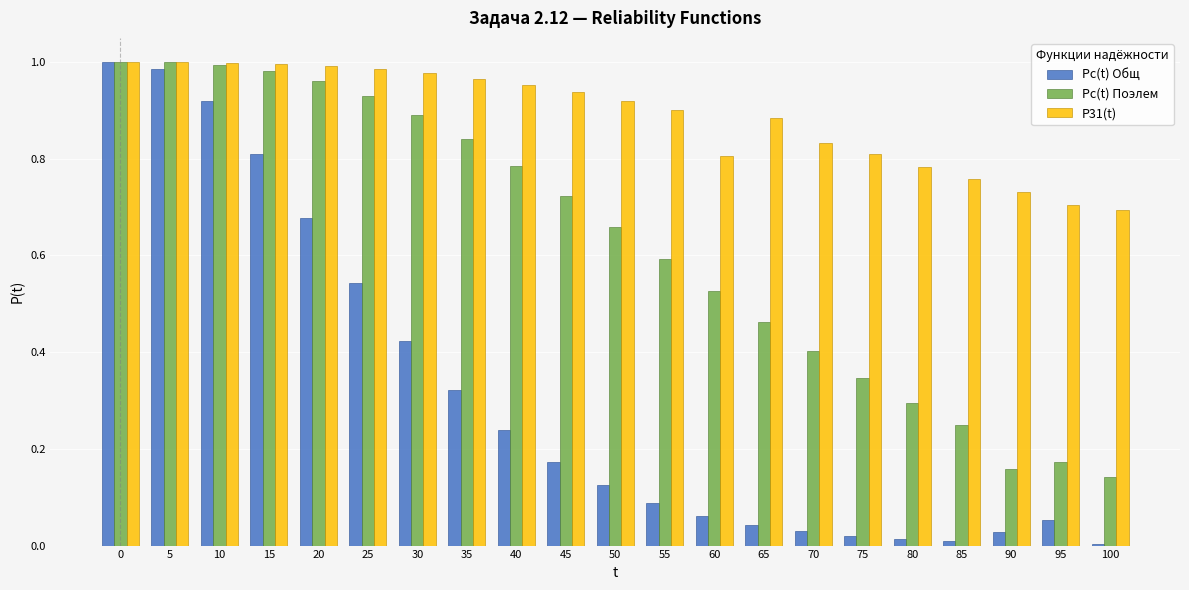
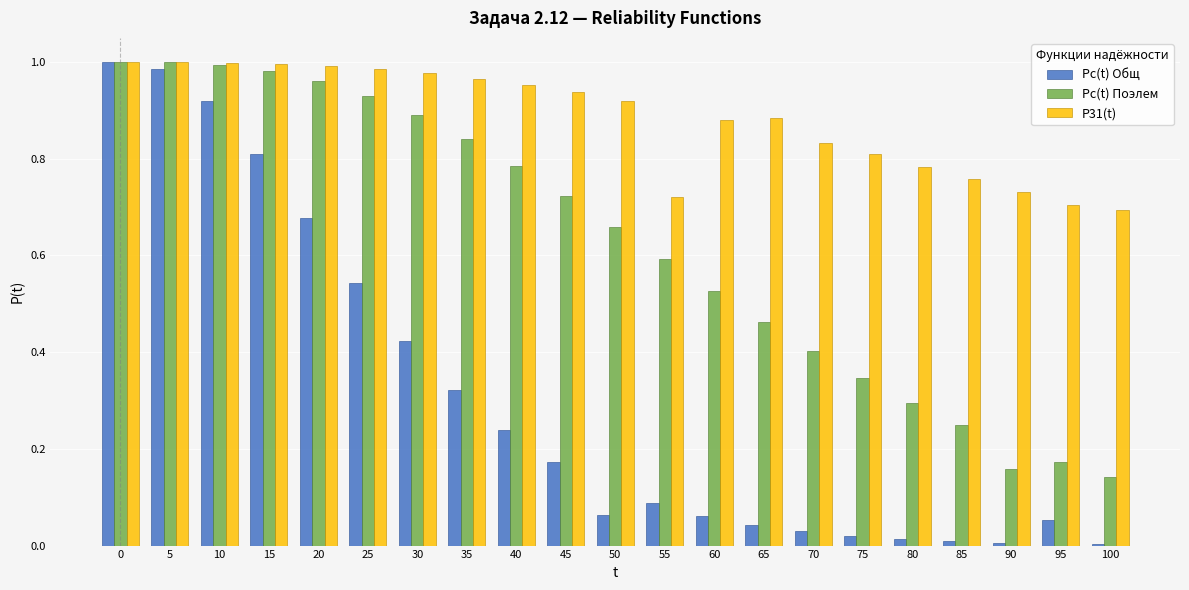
Pс(t) Общ, 50: 0.12 -> 0.06
P31(t), 55: 0.90 -> 0.72
P31(t), 60: 0.80 -> 0.88
Pс(t) Общ, 90: 0.03 -> 0.01
